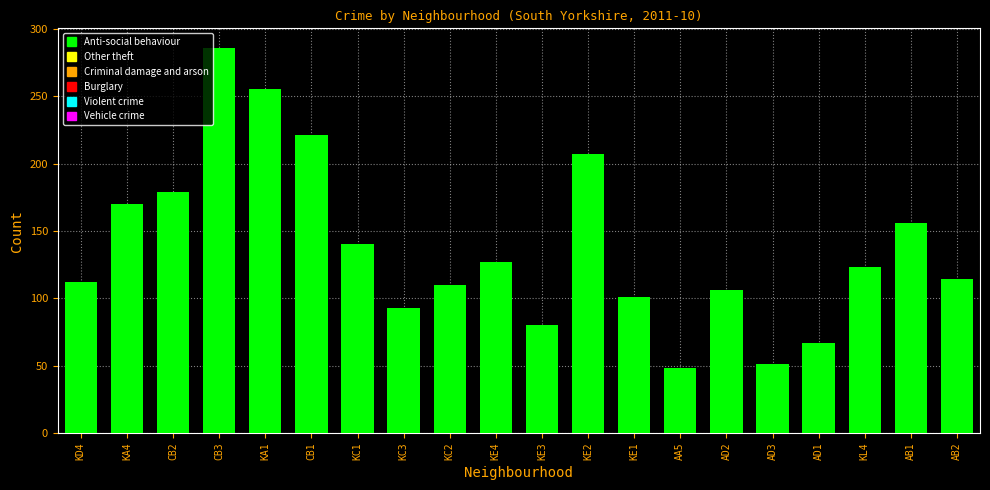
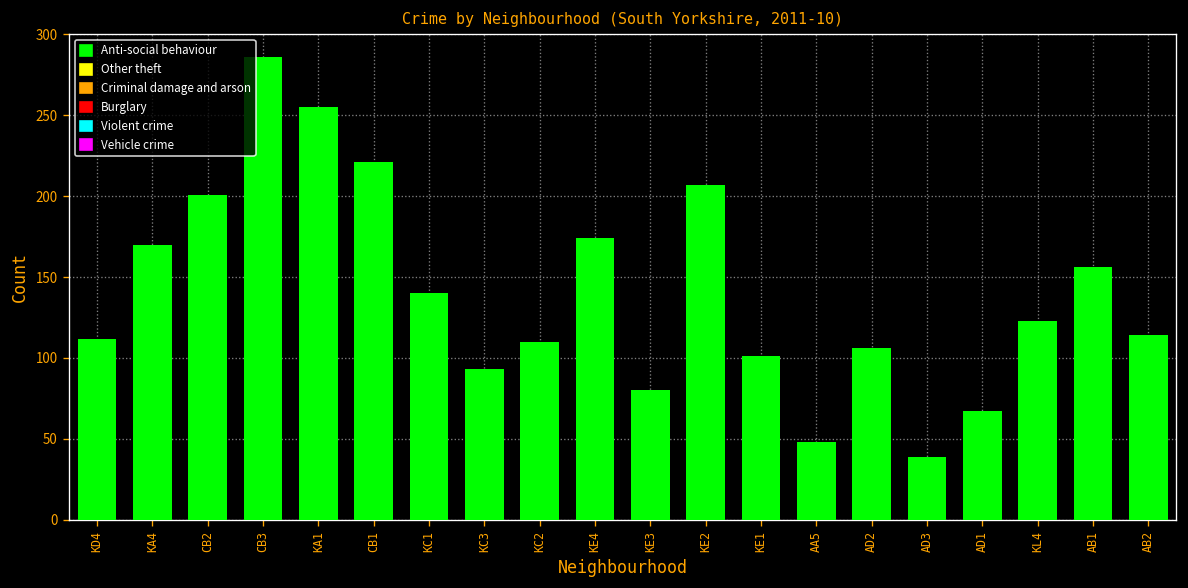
Anti-social behaviour, CB2: 179 -> 201
Anti-social behaviour, KE4: 127 -> 174
Anti-social behaviour, AD3: 51 -> 39
